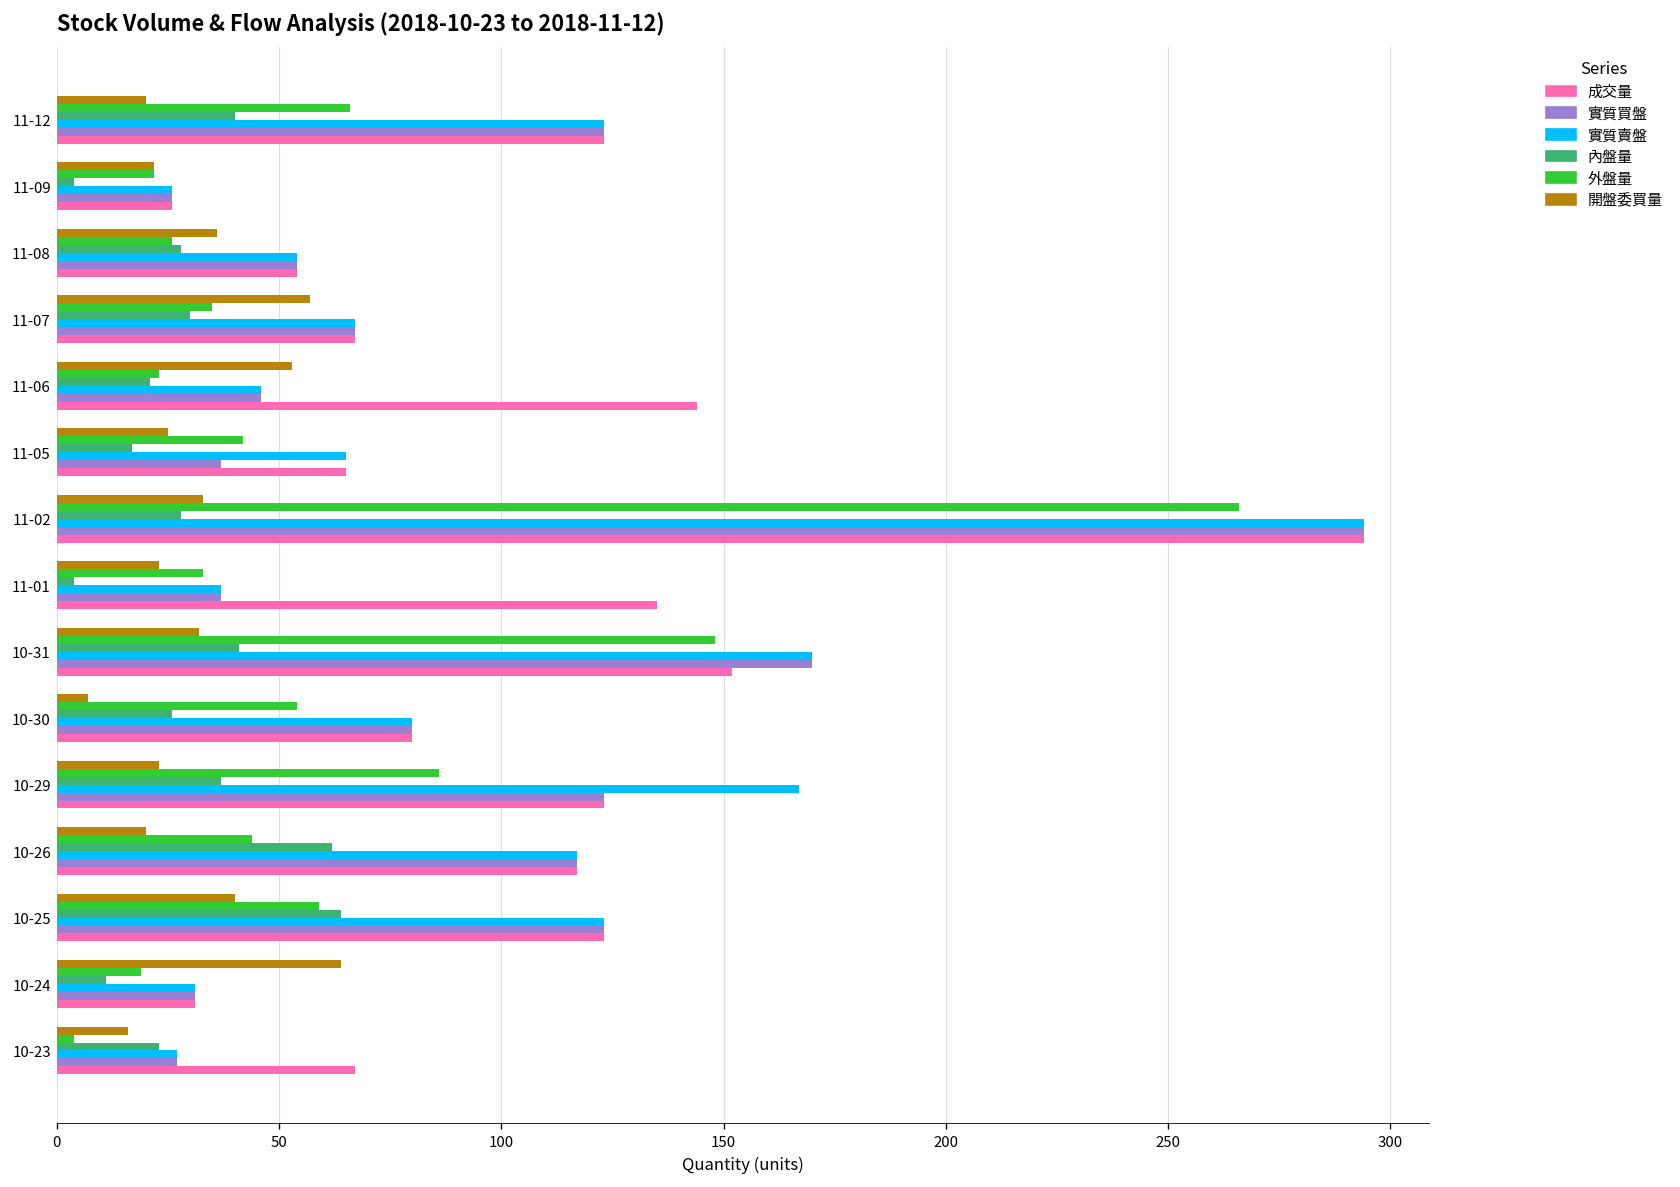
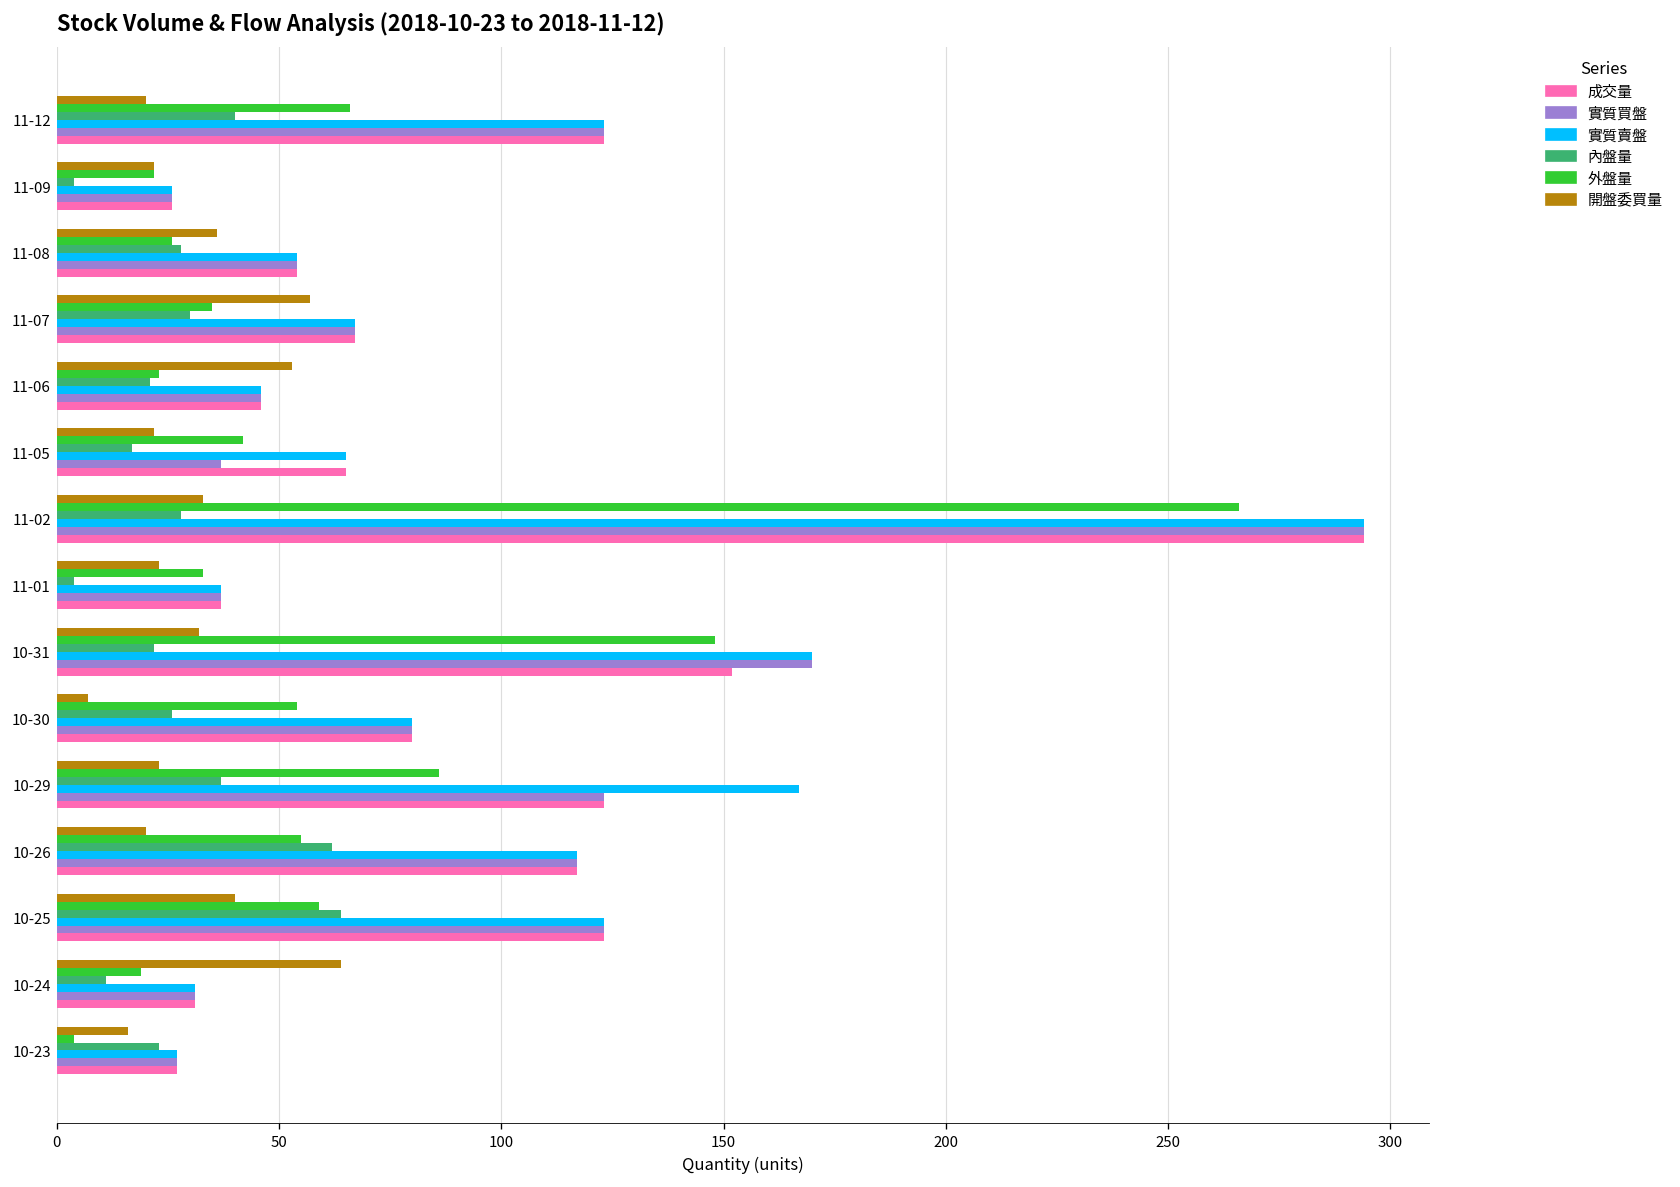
成交量, 11-06: 144 -> 46
開盤委買量, 11-05: 25 -> 22
成交量, 11-01: 135 -> 37
內盤量, 10-31: 41 -> 22
外盤量, 10-26: 44 -> 55
成交量, 10-23: 67 -> 27
